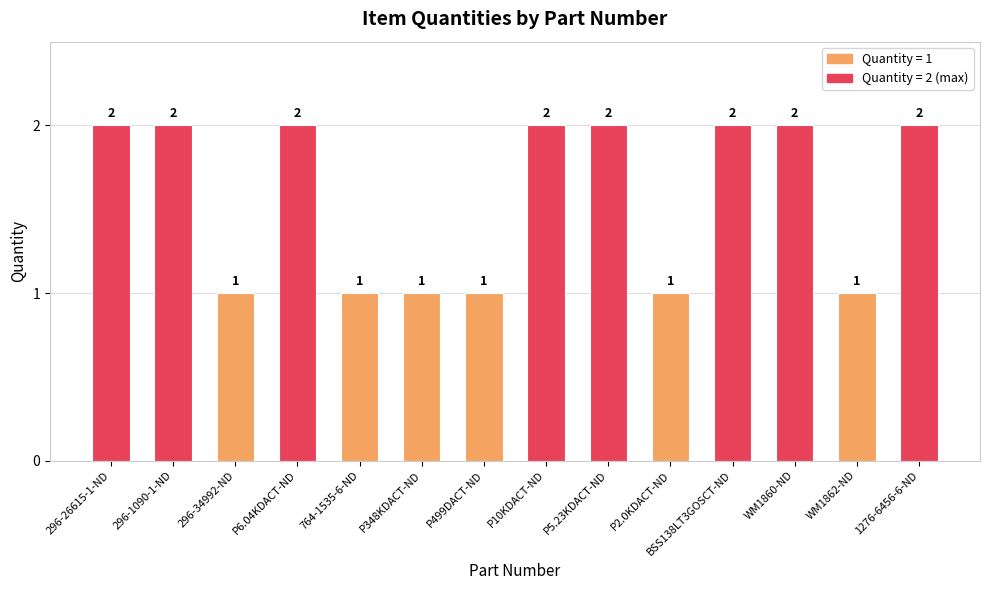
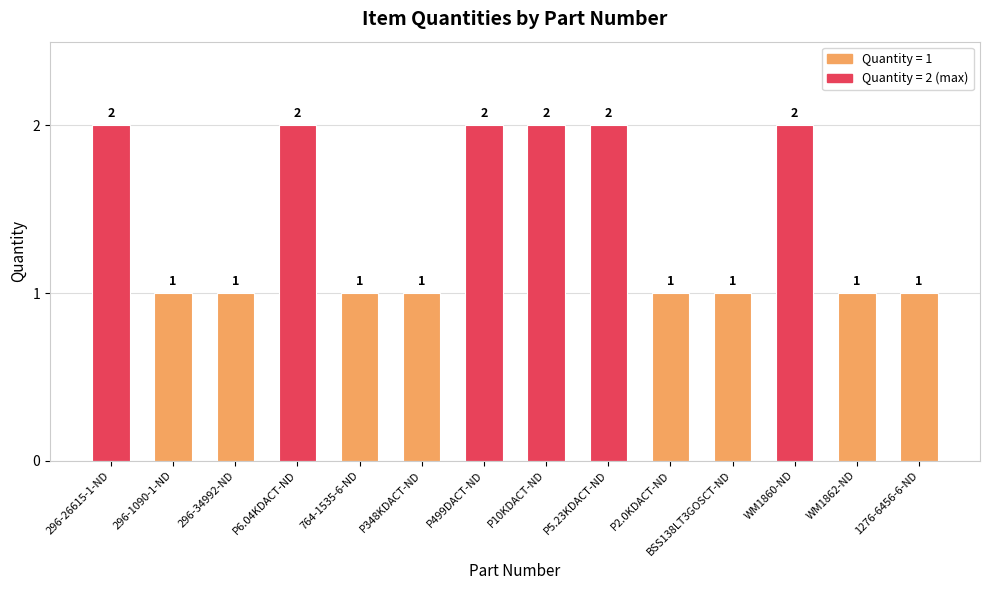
296-1090-1-ND: 2 -> 1
P499DACT-ND: 1 -> 2
BSS138LT3GOSCT-ND: 2 -> 1
1276-6456-6-ND: 2 -> 1
